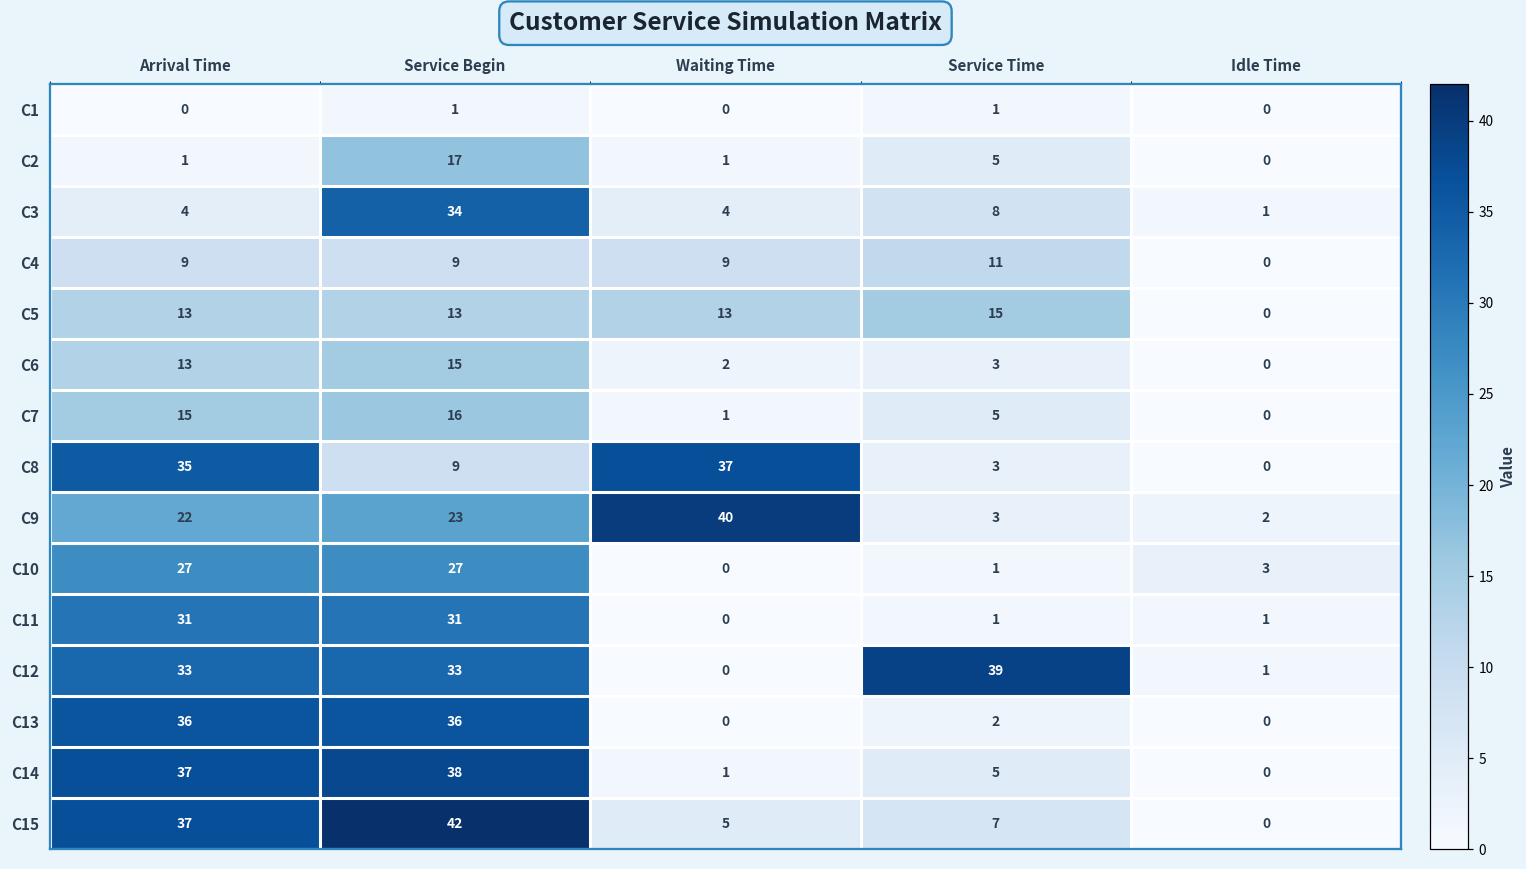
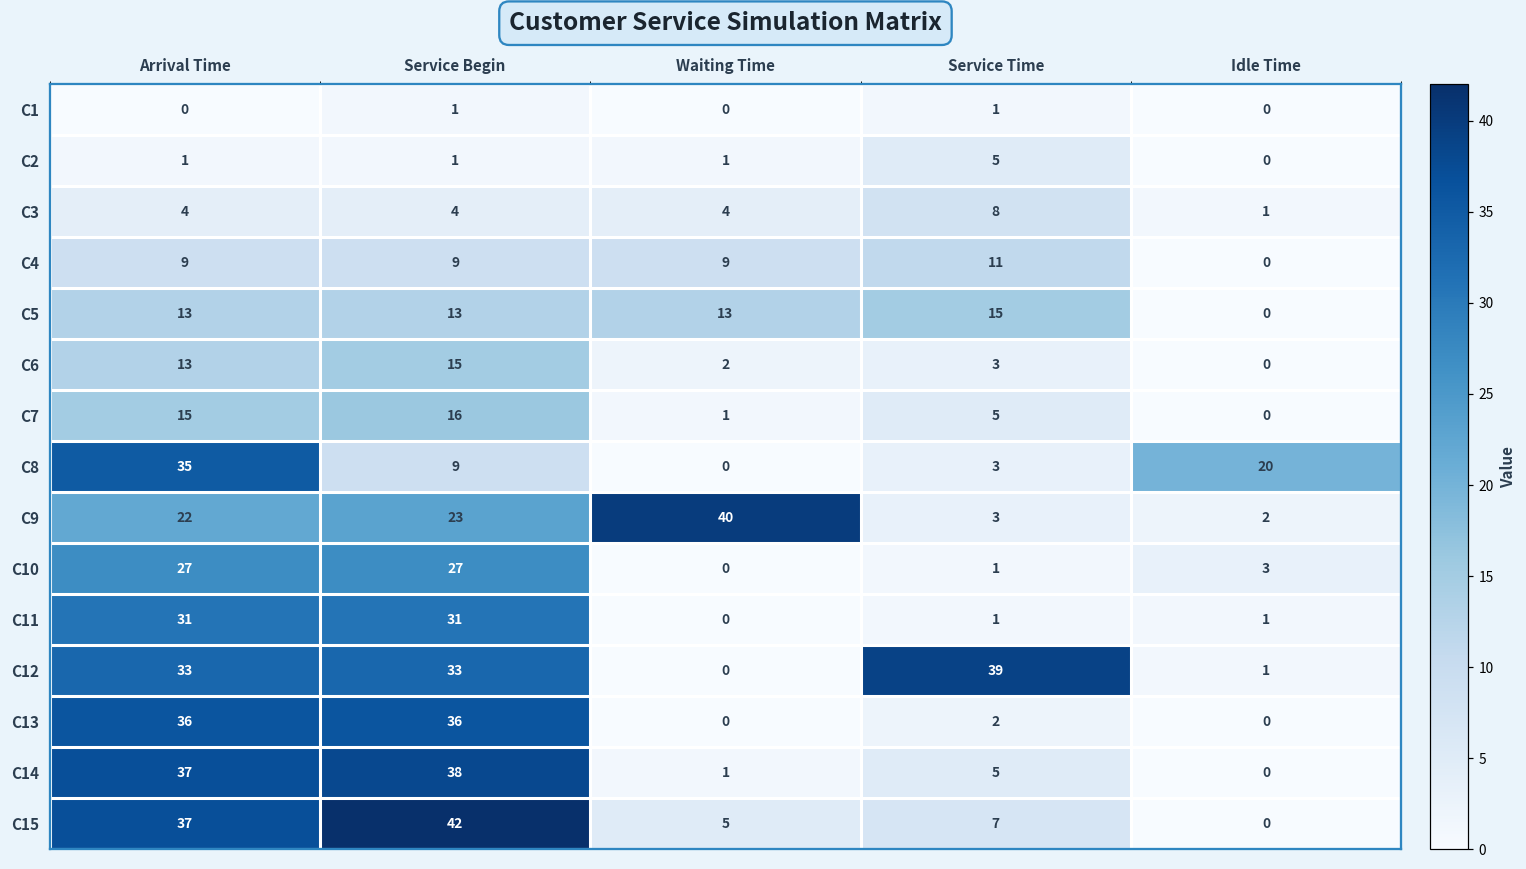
C2, Service Begin: 17 -> 1
C3, Service Begin: 34 -> 4
C8, Waiting Time: 37 -> 0
C8, Idle Time: 0 -> 20
